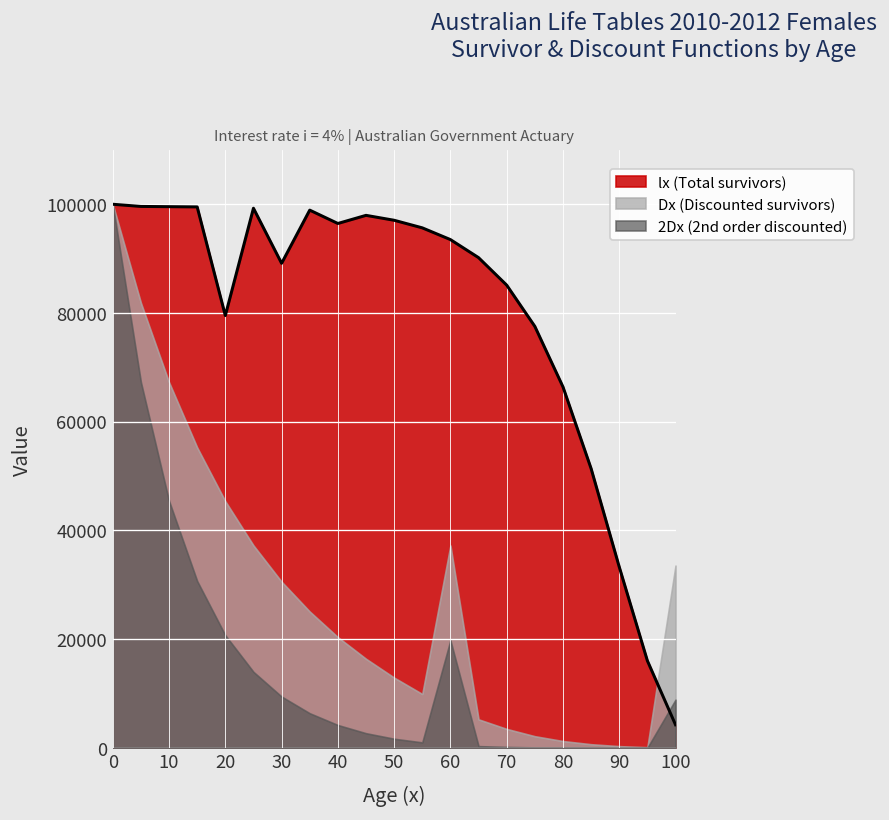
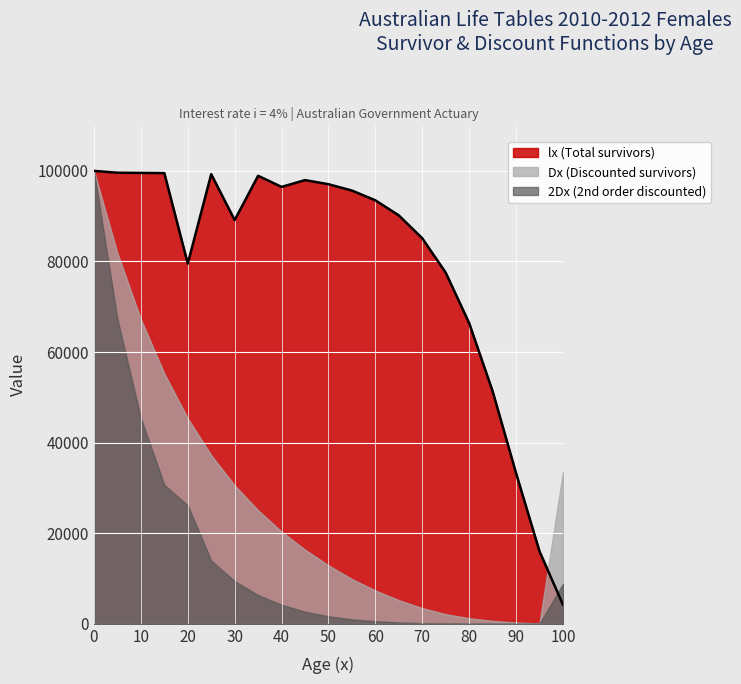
2Dx (2nd order discounted), 20: 21000 -> 26000
Dx (Discounted survivors), 60: 37000 -> 7000
2Dx (2nd order discounted), 60: 20000 -> 1000
